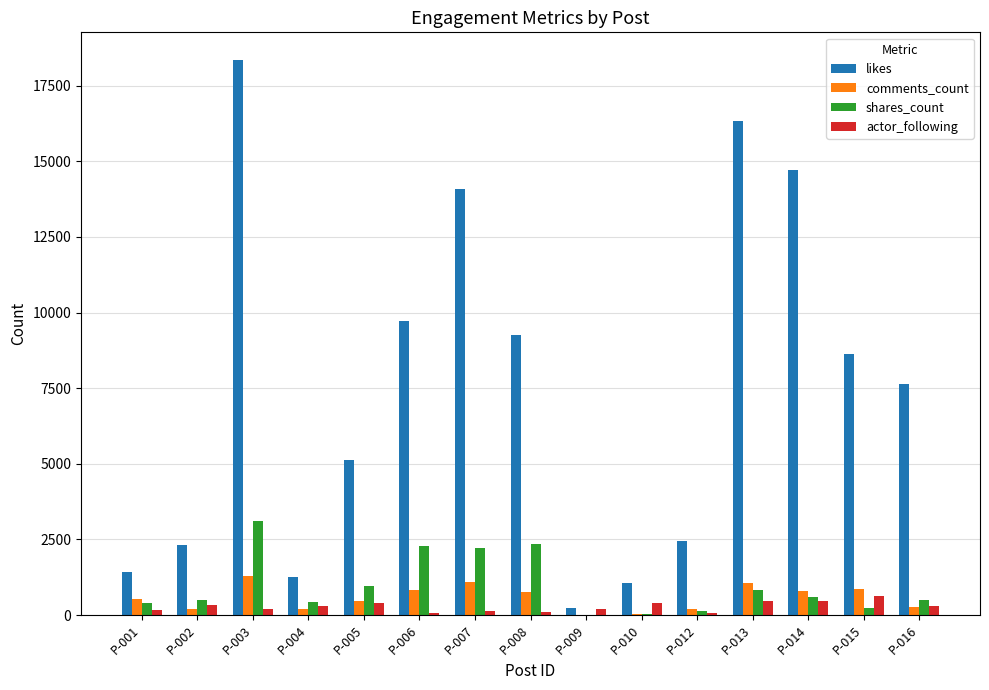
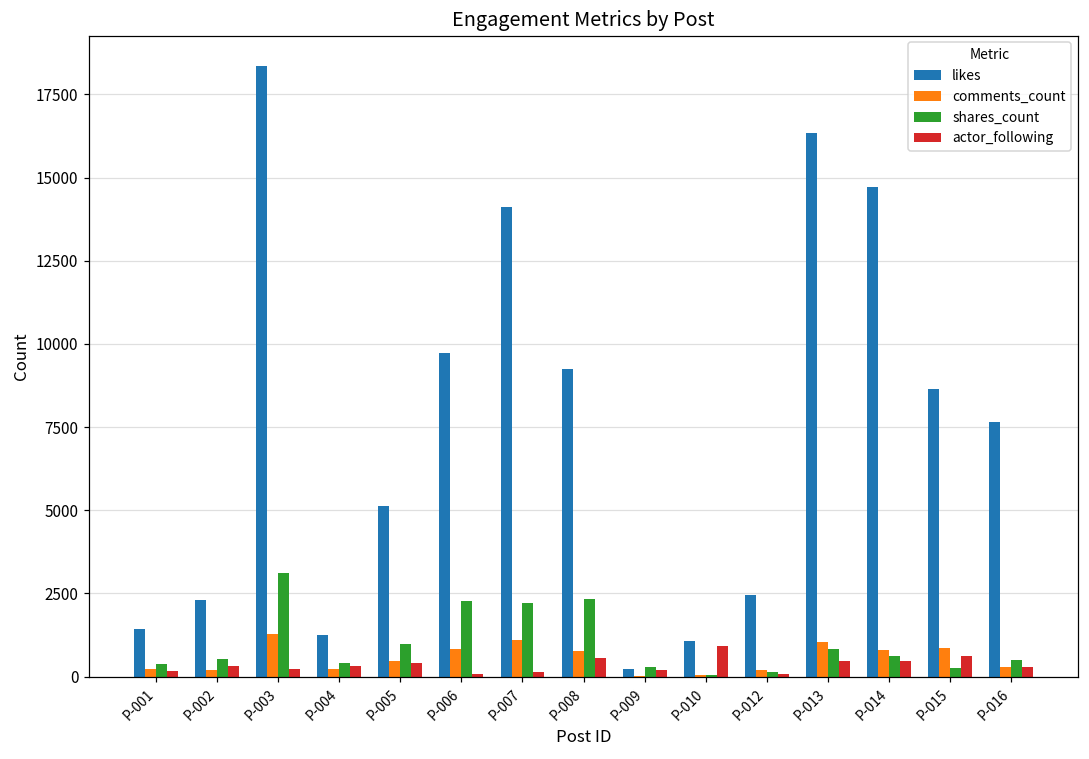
comments_count, P-001: 500 -> 200
actor_following, P-008: 100 -> 500
shares_count, P-009: 0 -> 300
actor_following, P-010: 400 -> 900
